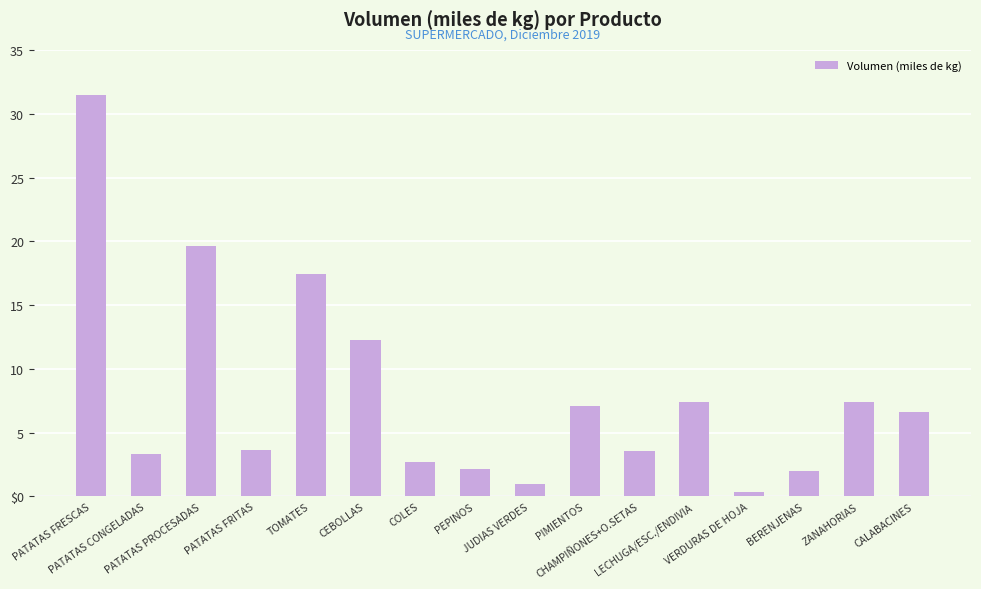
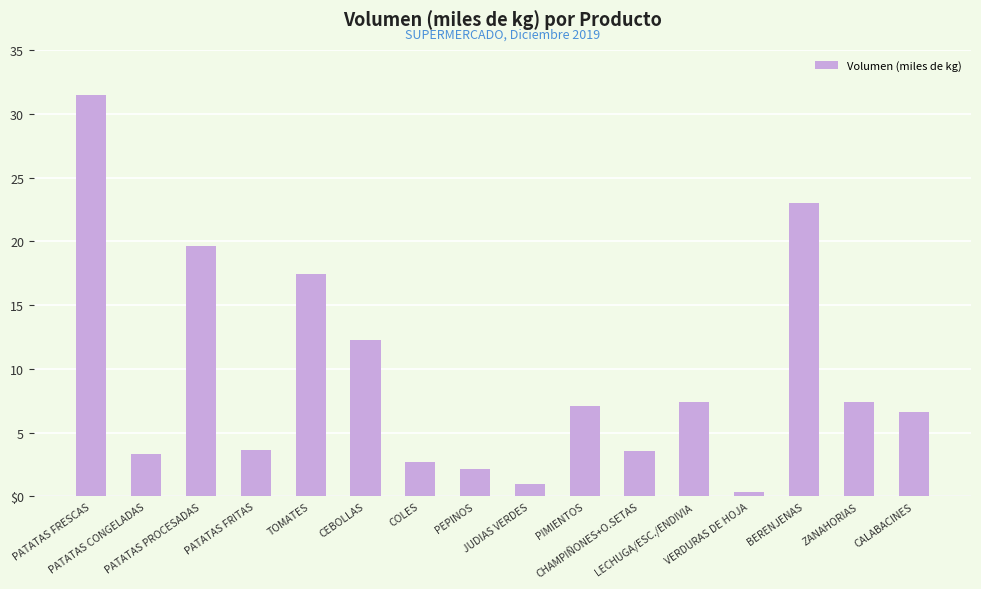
BERENJENAS: 2.0 -> 23.0
